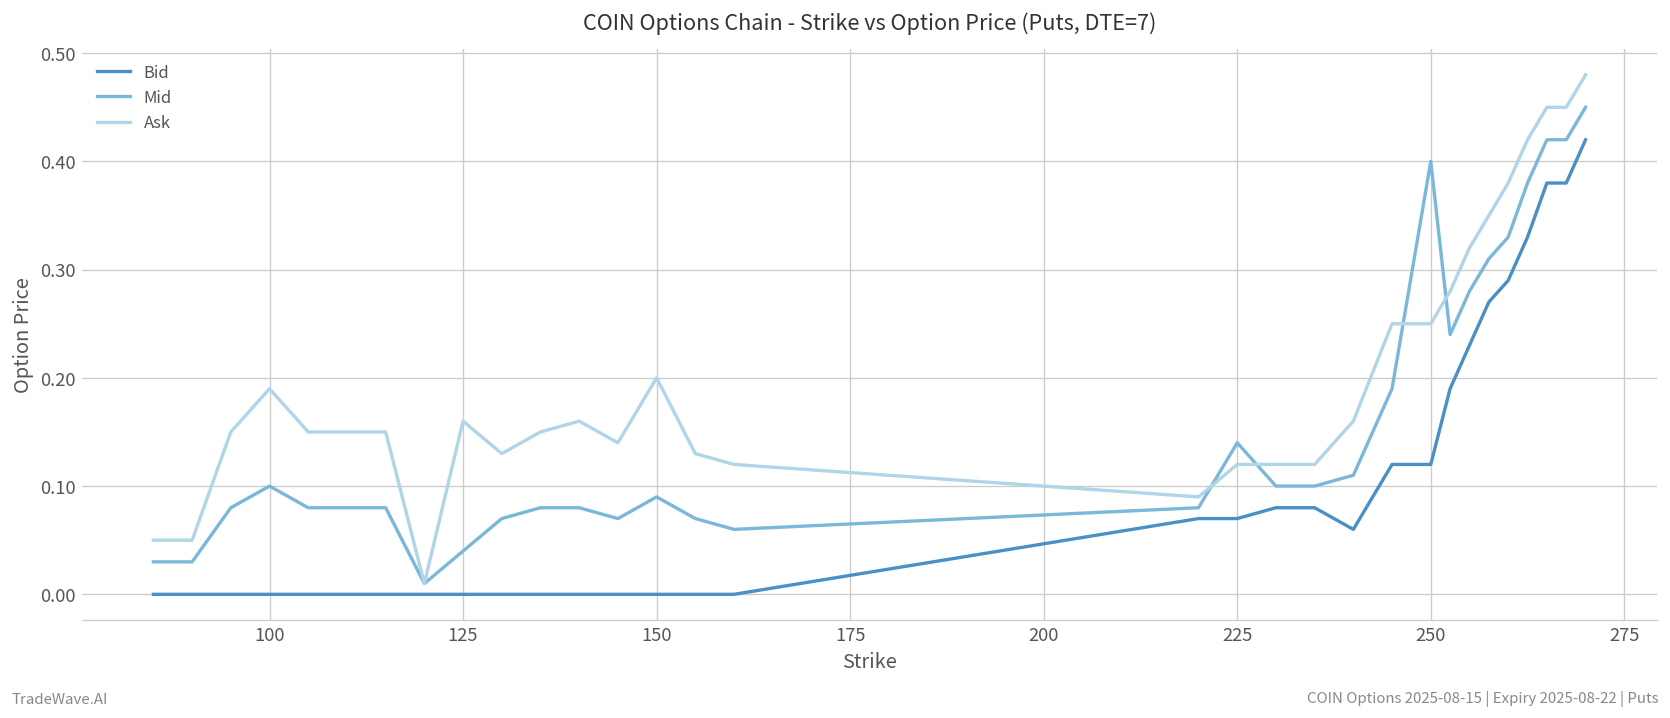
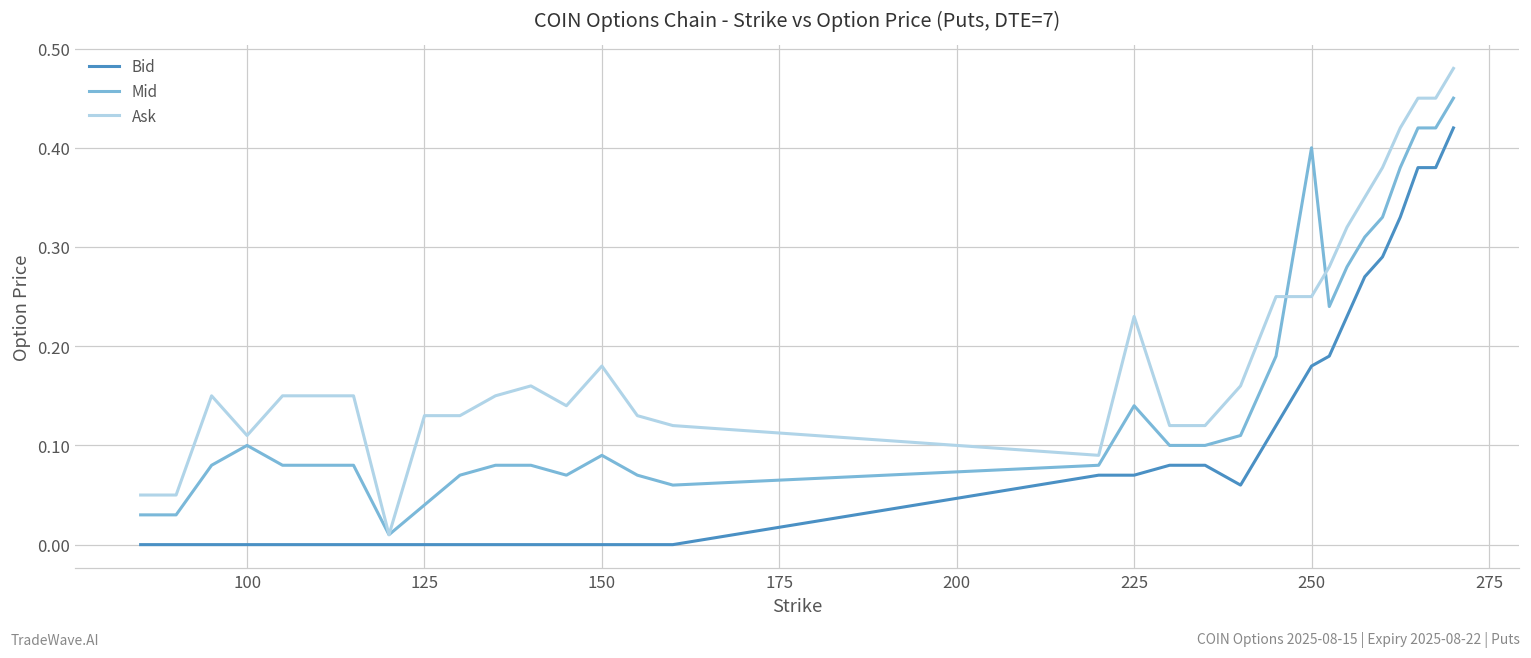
Ask, 100: 0.19 -> 0.11
Ask, 125: 0.16 -> 0.13
Ask, 150: 0.20 -> 0.18
Ask, 225: 0.12 -> 0.23
Bid, 250: 0.12 -> 0.18
